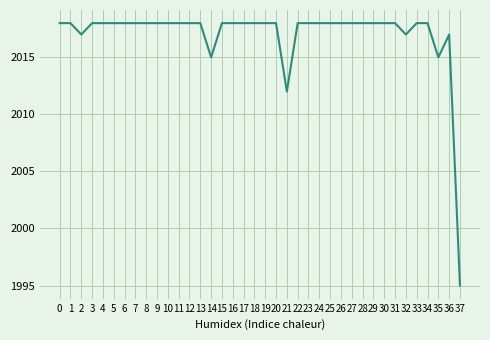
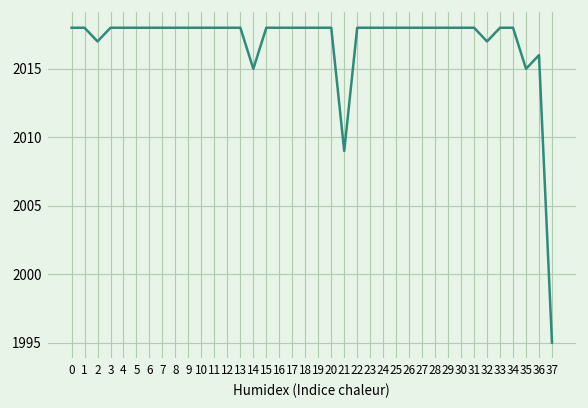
21: 2012 -> 2009
36: 2017 -> 2016
